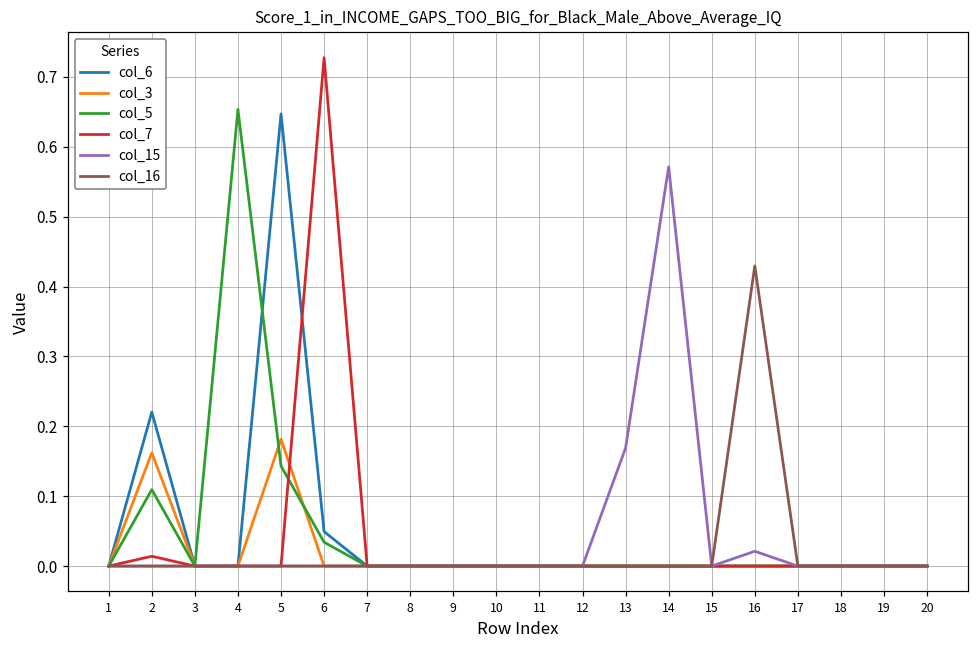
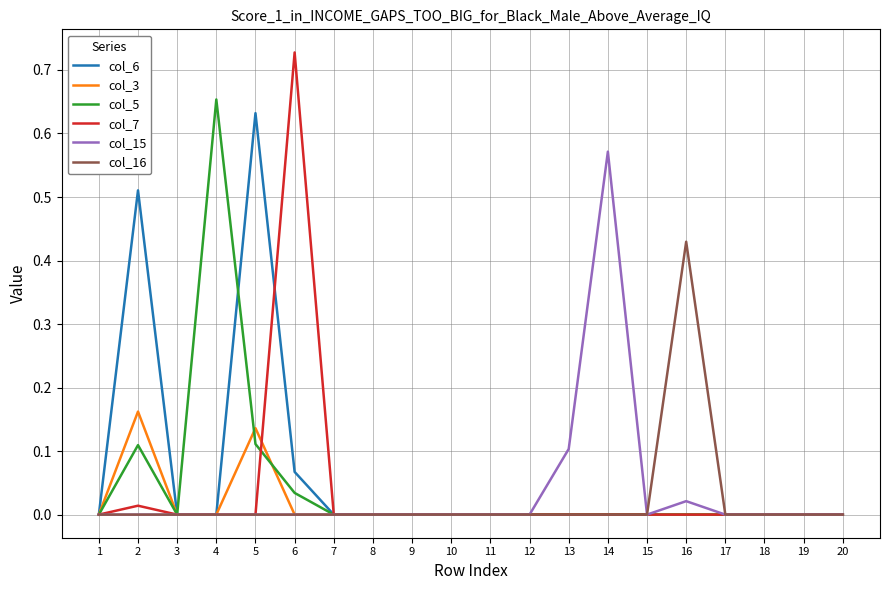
col_6, 2: 0.22 -> 0.51
col_6, 5: 0.65 -> 0.63
col_3, 5: 0.18 -> 0.14
col_5, 5: 0.14 -> 0.11
col_6, 6: 0.05 -> 0.07
col_15, 13: 0.17 -> 0.10
